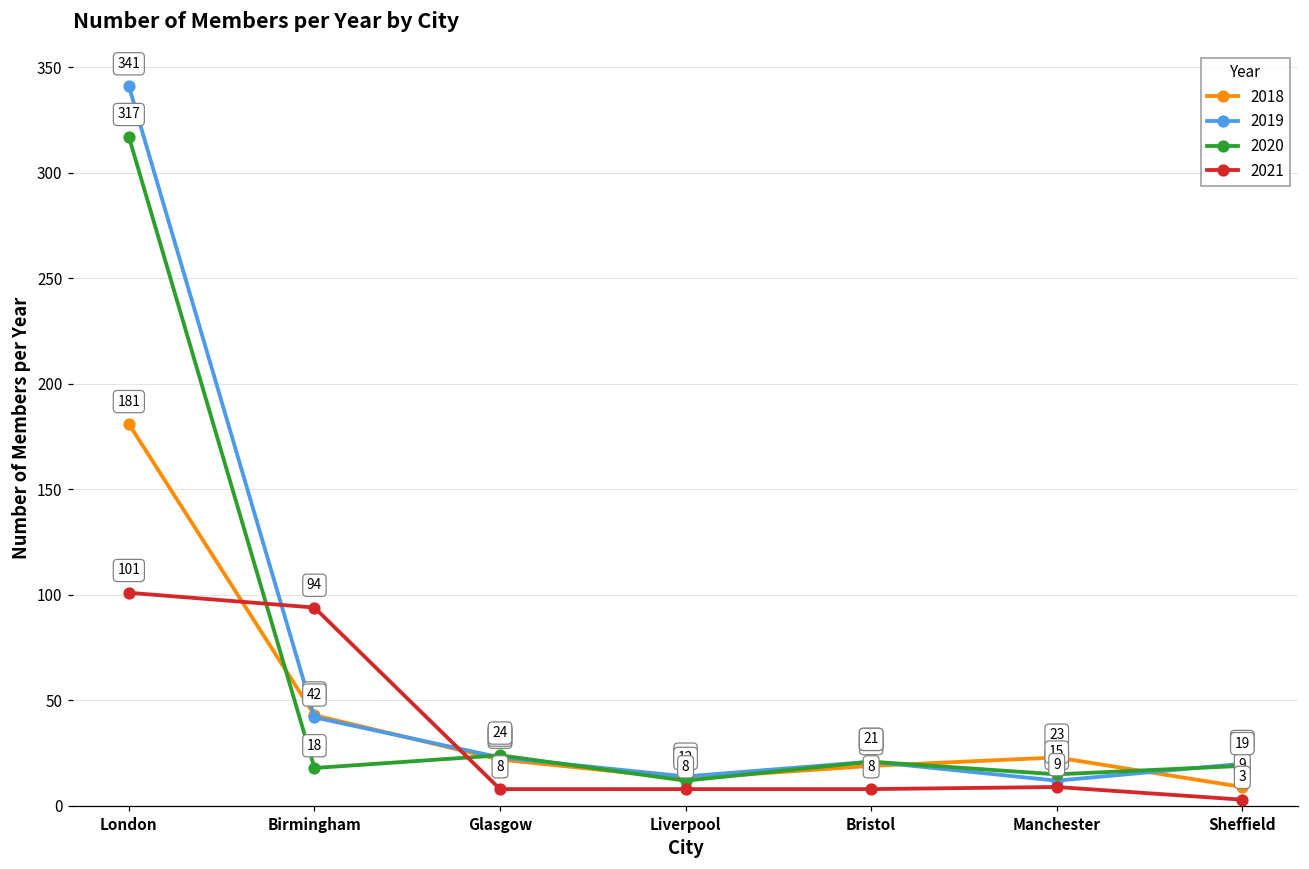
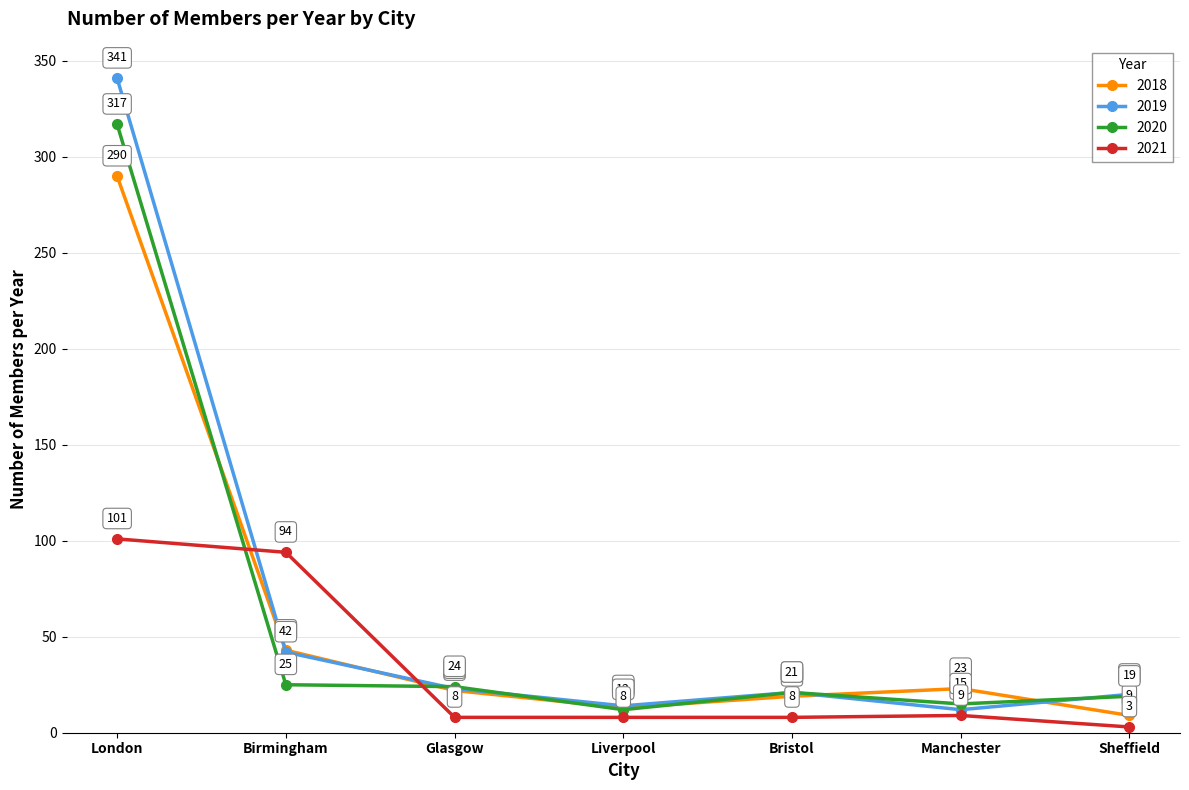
2018, London: 181 -> 290
2020, Birmingham: 18 -> 25
